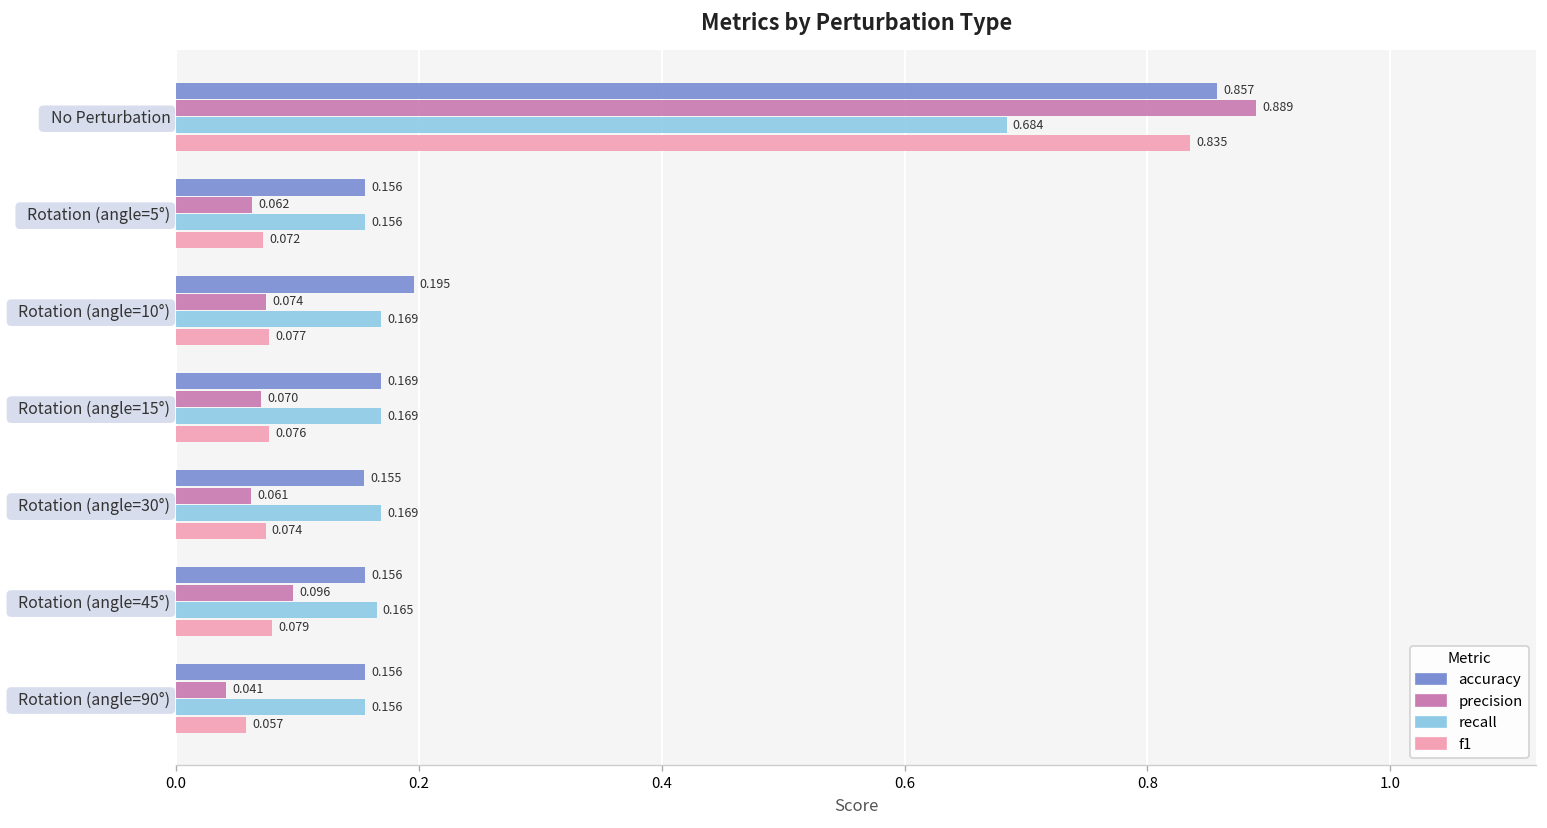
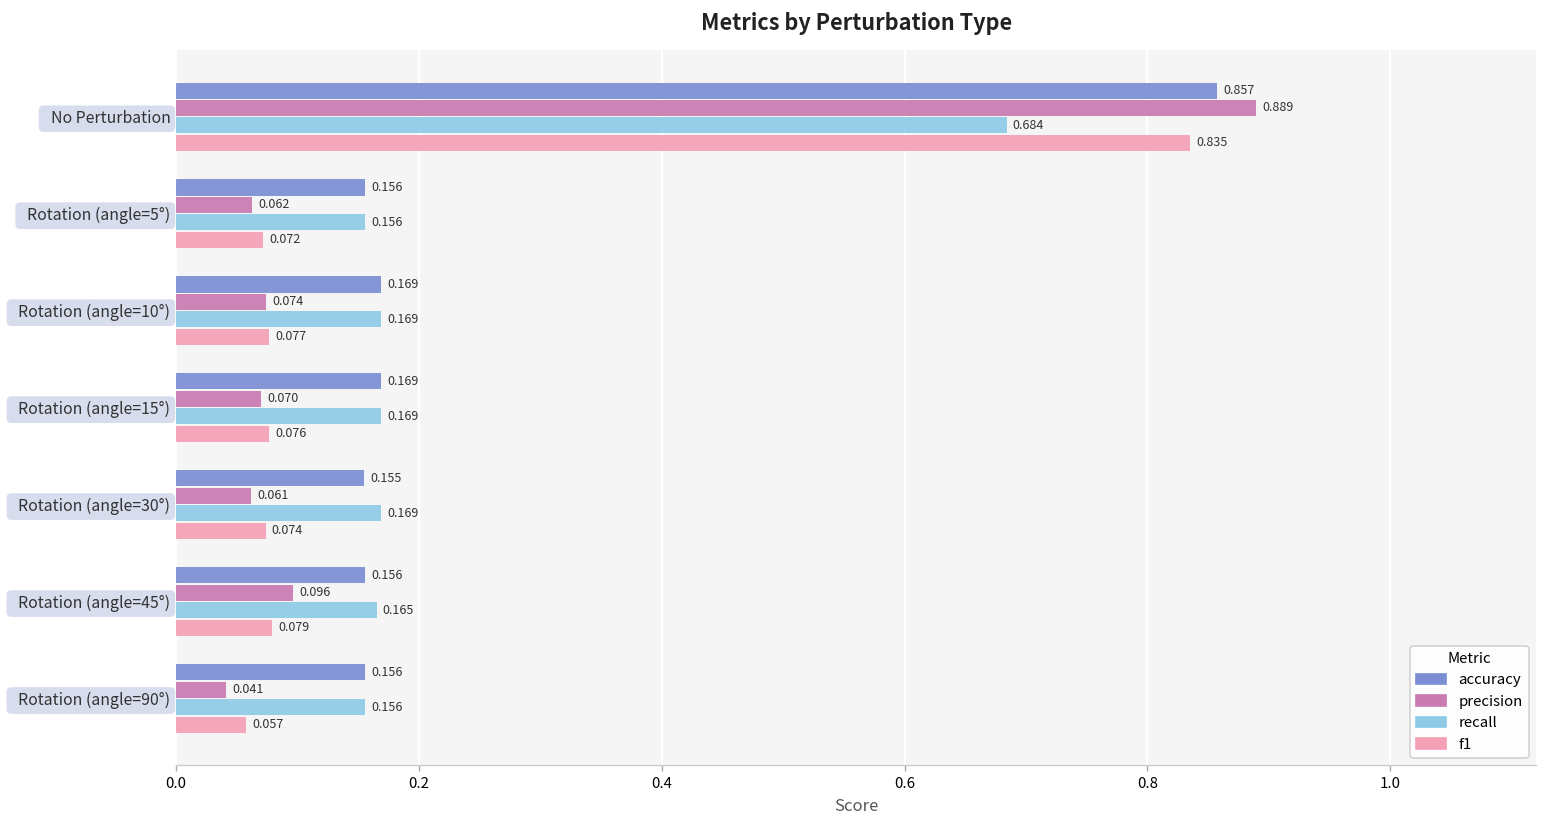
accuracy, Rotation (angle=10°): 0.195 -> 0.169
